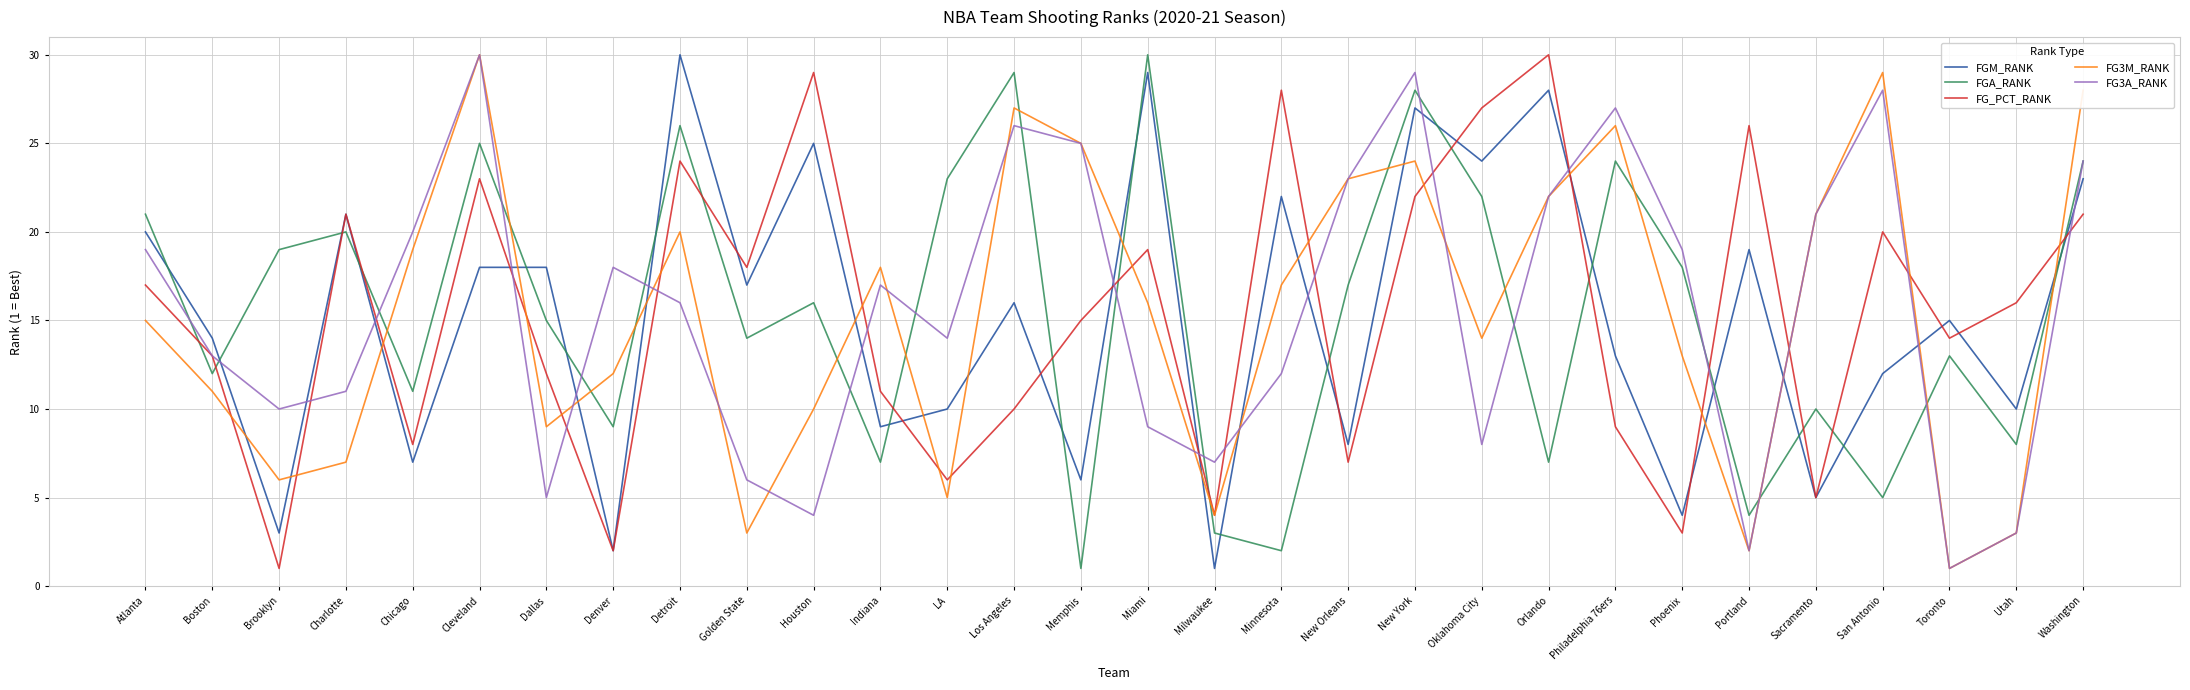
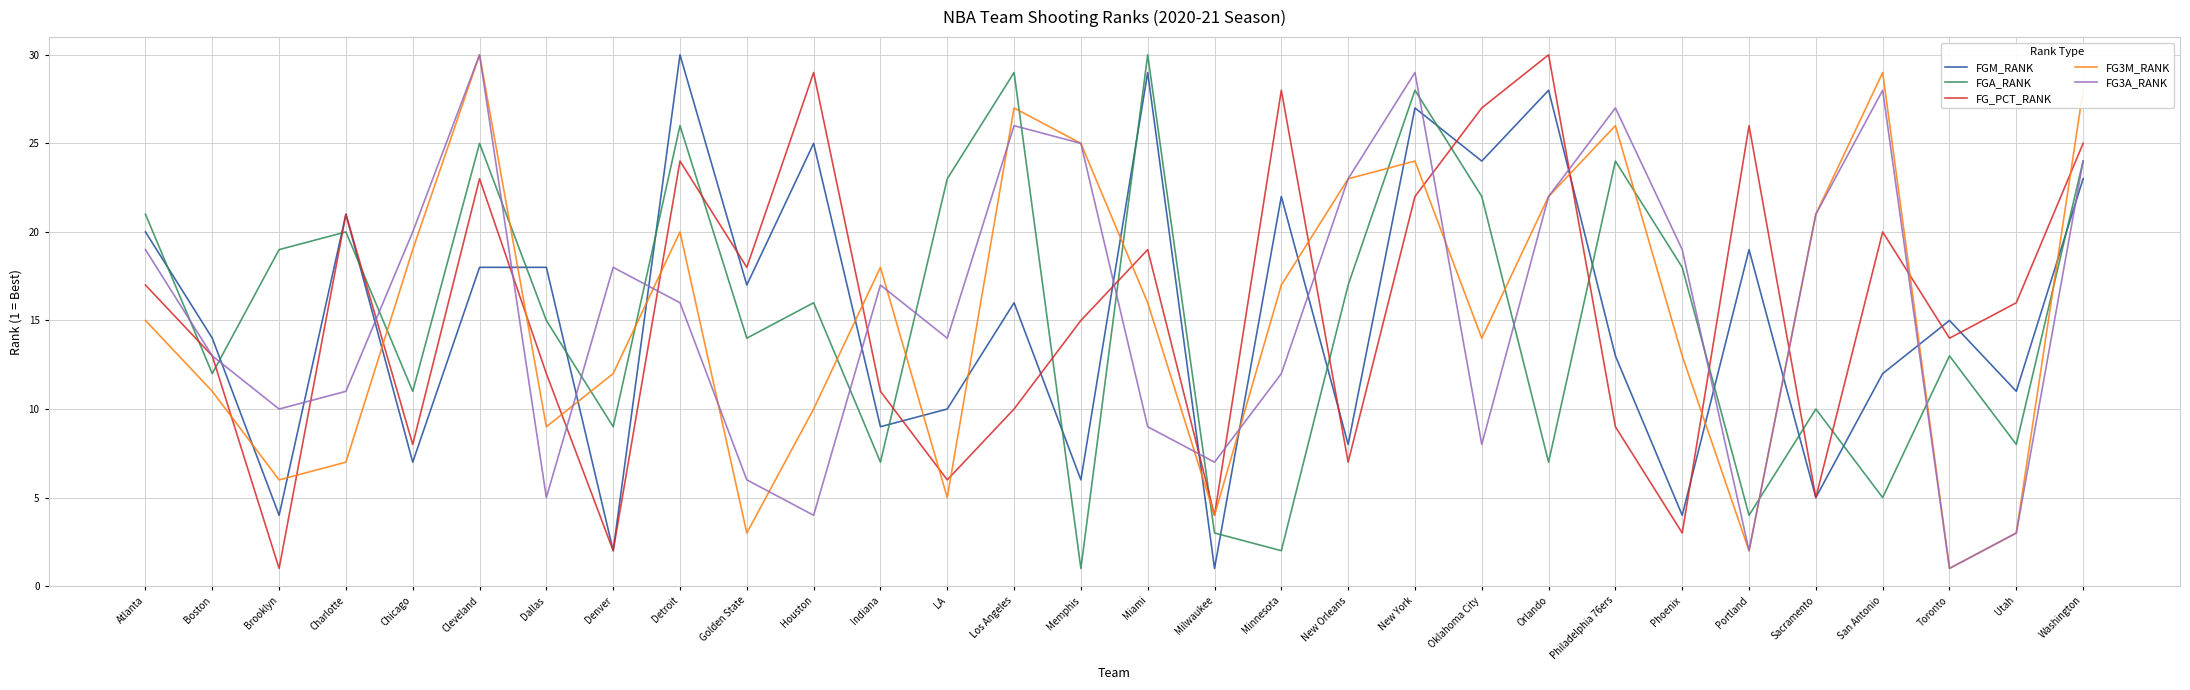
FGM_RANK, Brooklyn: 3 -> 4
FGM_RANK, Utah: 10 -> 11
FG_PCT_RANK, Washington: 21 -> 25
